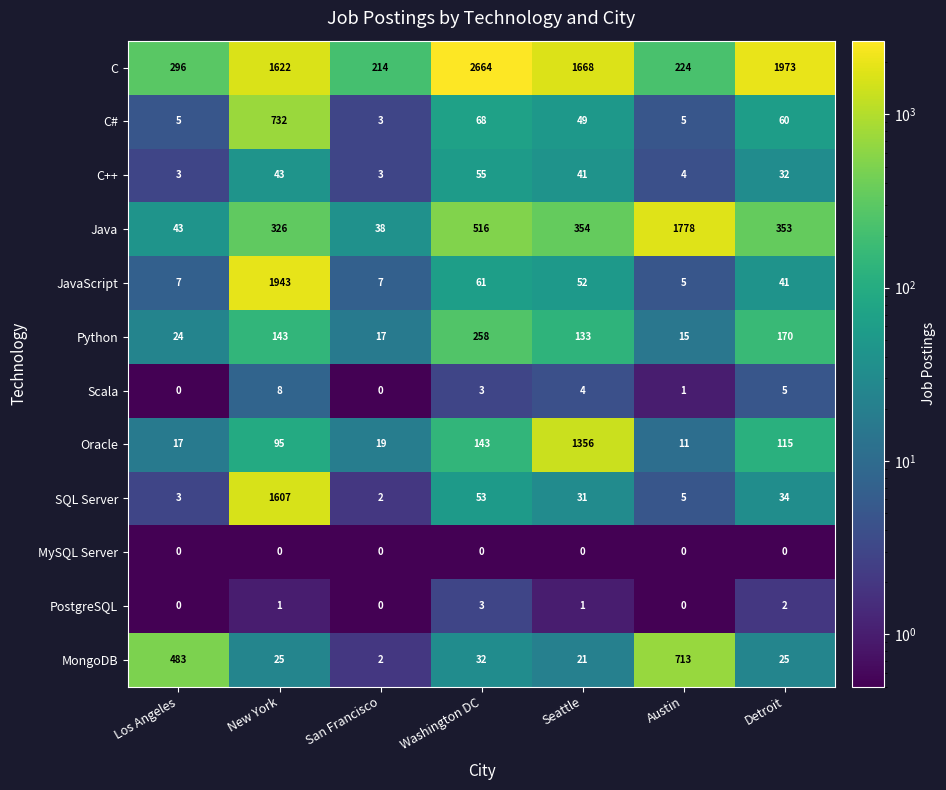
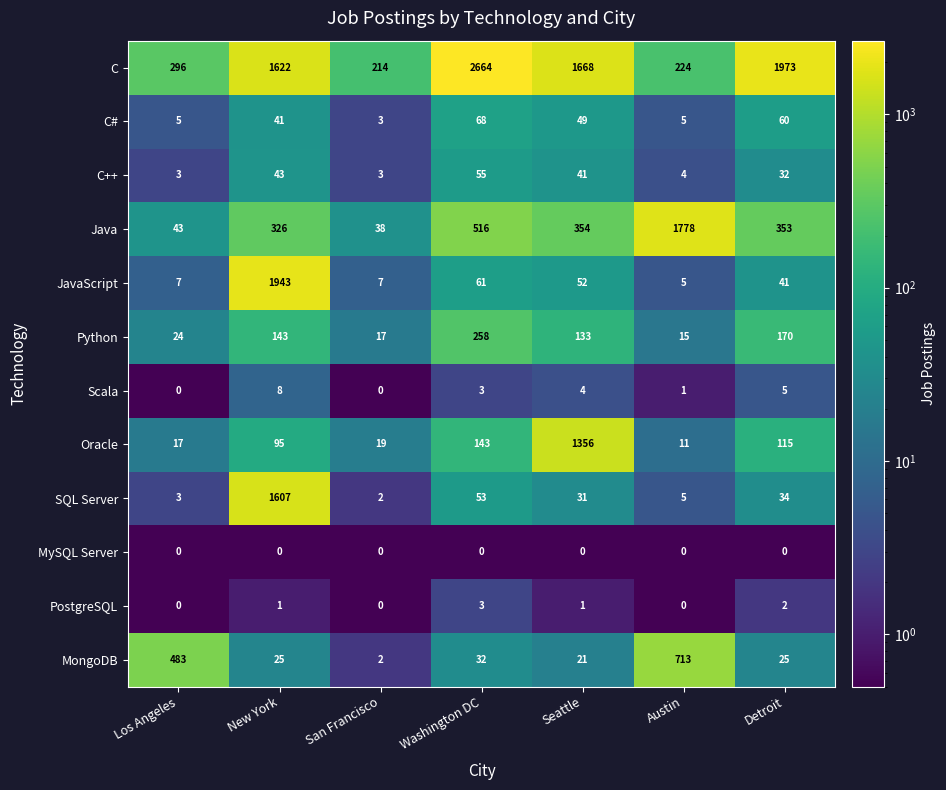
C#, New York: 732 -> 41
